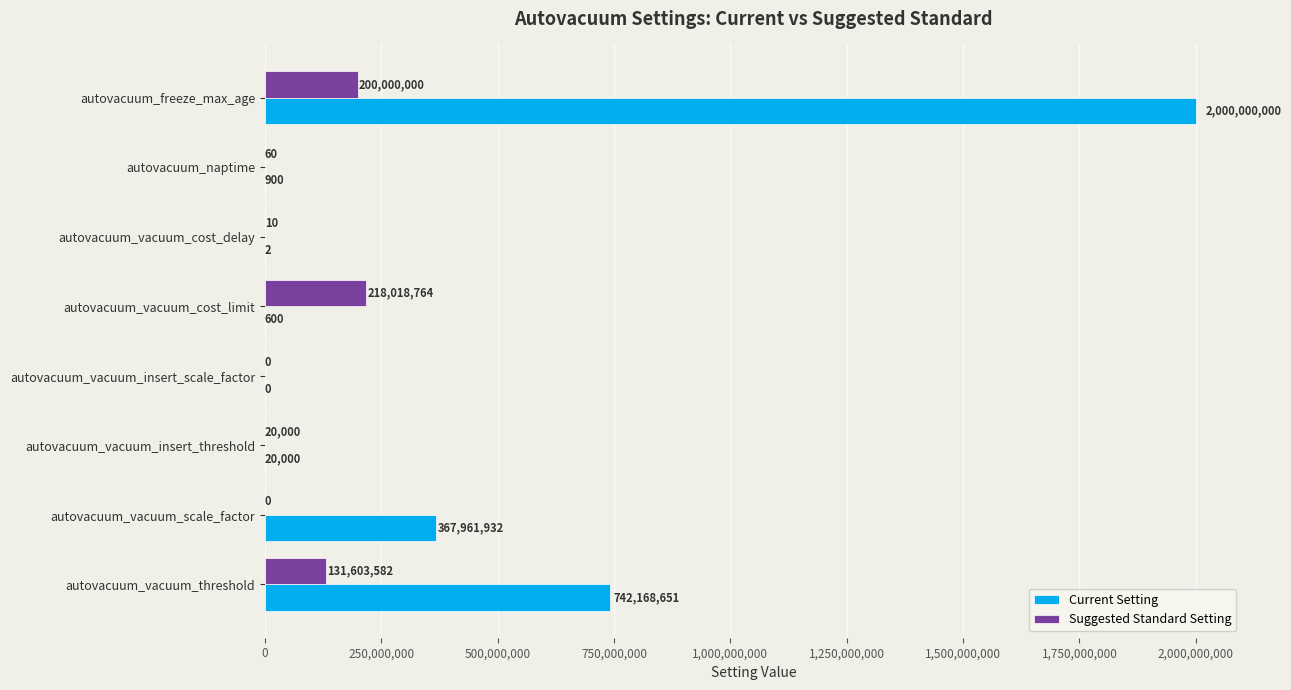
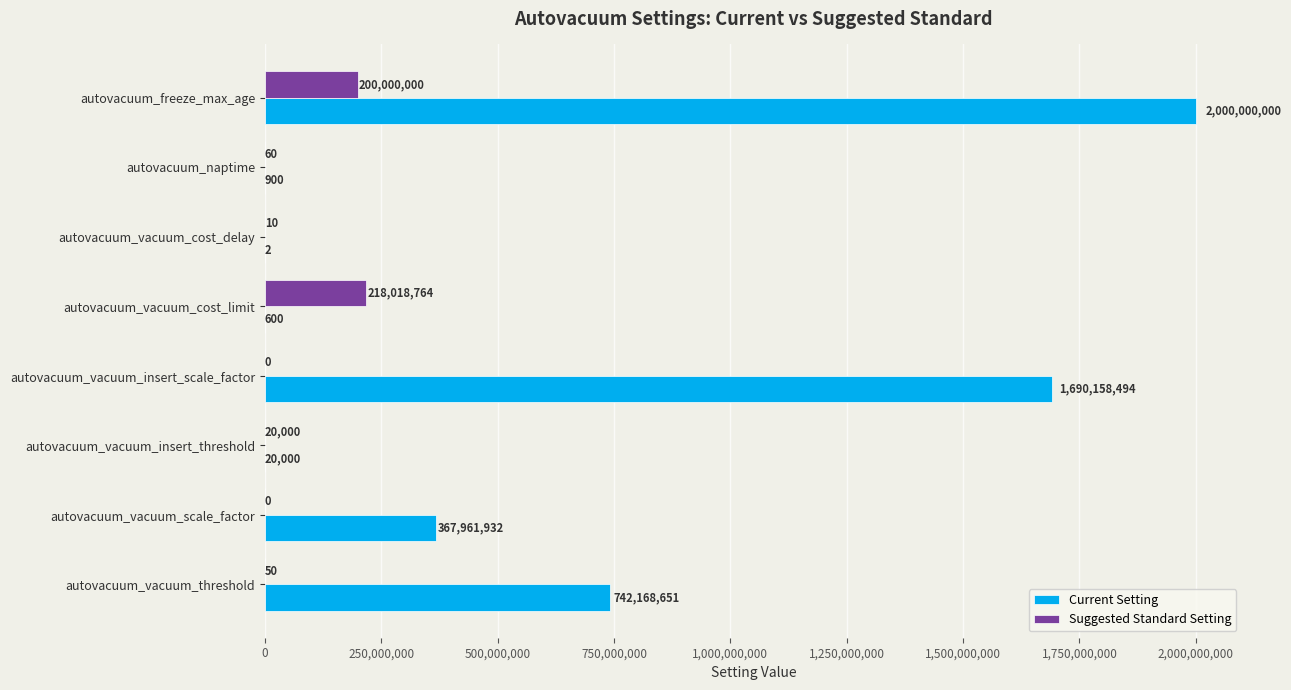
Current Setting, autovacuum_vacuum_insert_scale_factor: 0 -> 1,690,158,494
Suggested Standard Setting, autovacuum_vacuum_threshold: 131,603,582 -> 50
